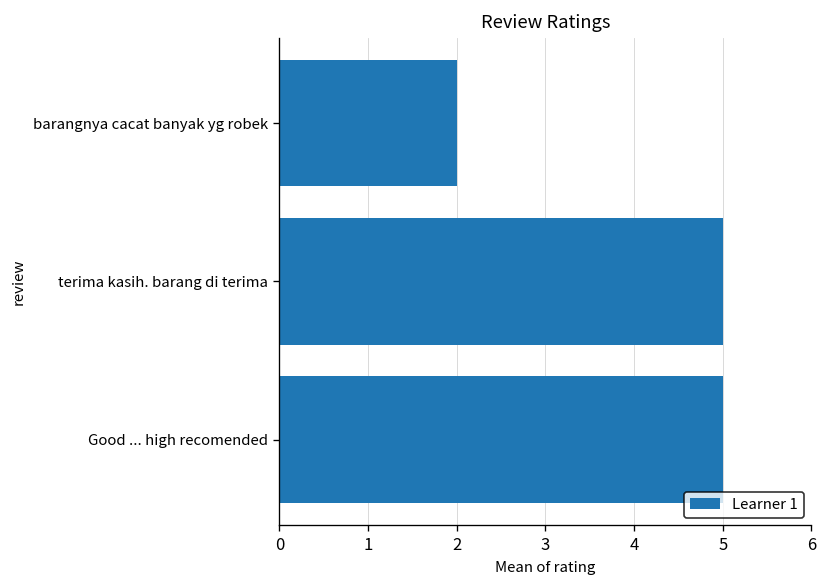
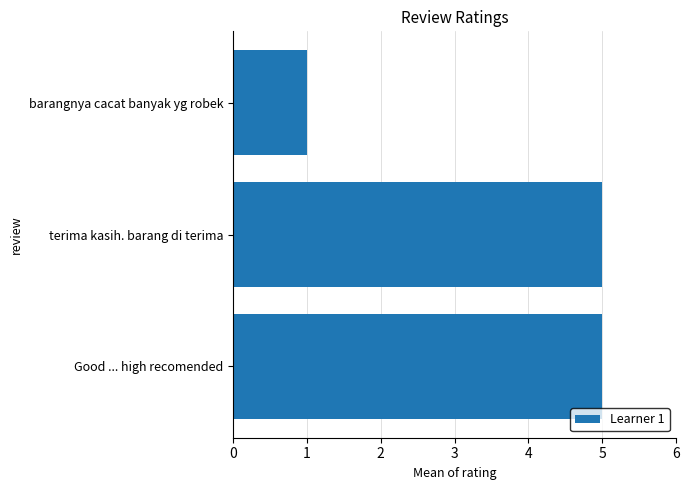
barangnya cacat banyak yg robek: 2 -> 1
